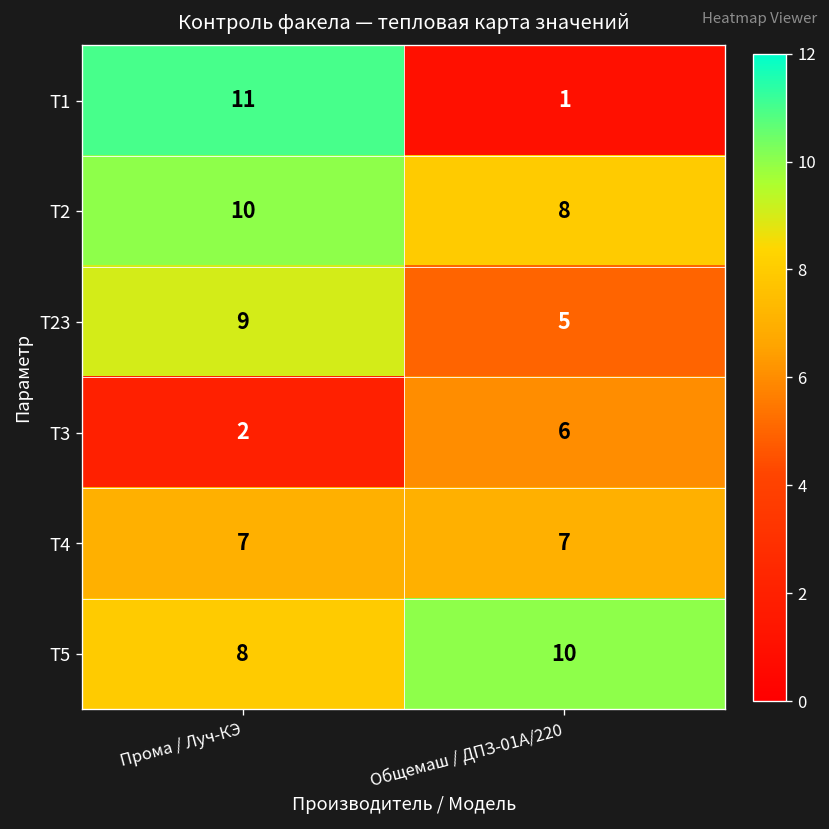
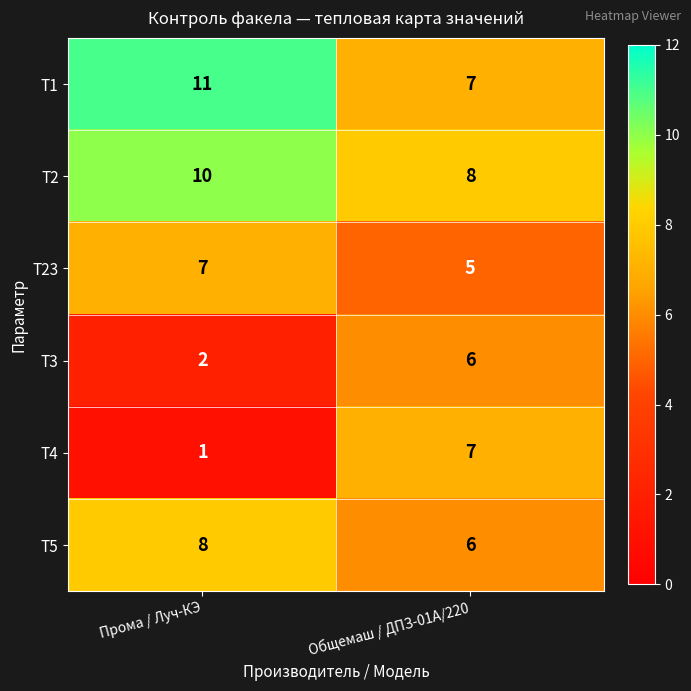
T1, Общемаш / ДПЗ-01А/220: 1 -> 7
T23, Прома / Луч-КЭ: 9 -> 7
T4, Прома / Луч-КЭ: 7 -> 1
T5, Общемаш / ДПЗ-01А/220: 10 -> 6
